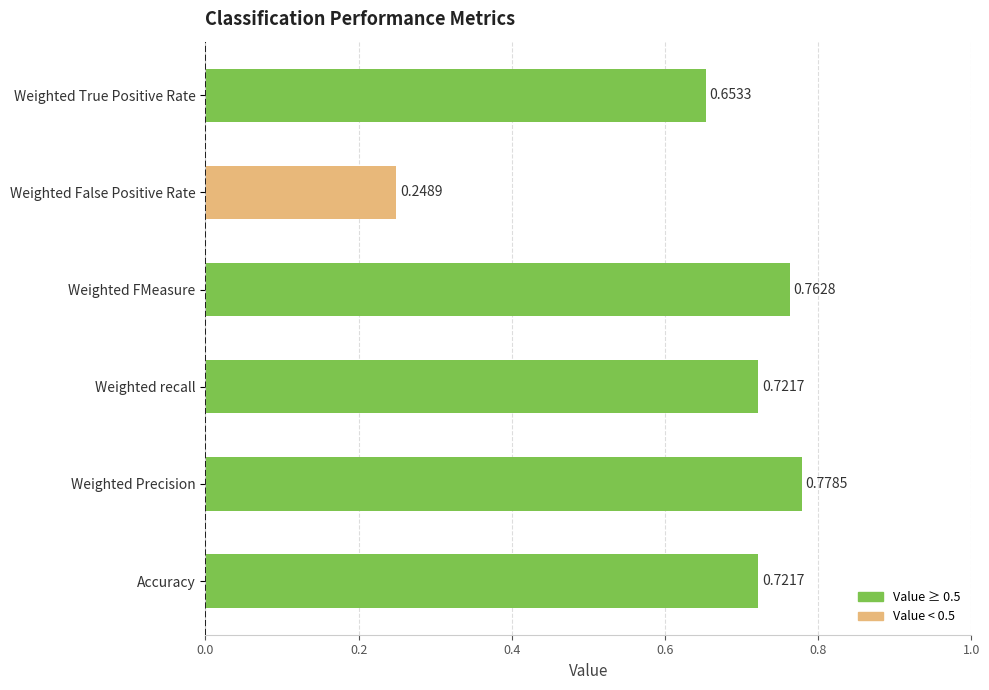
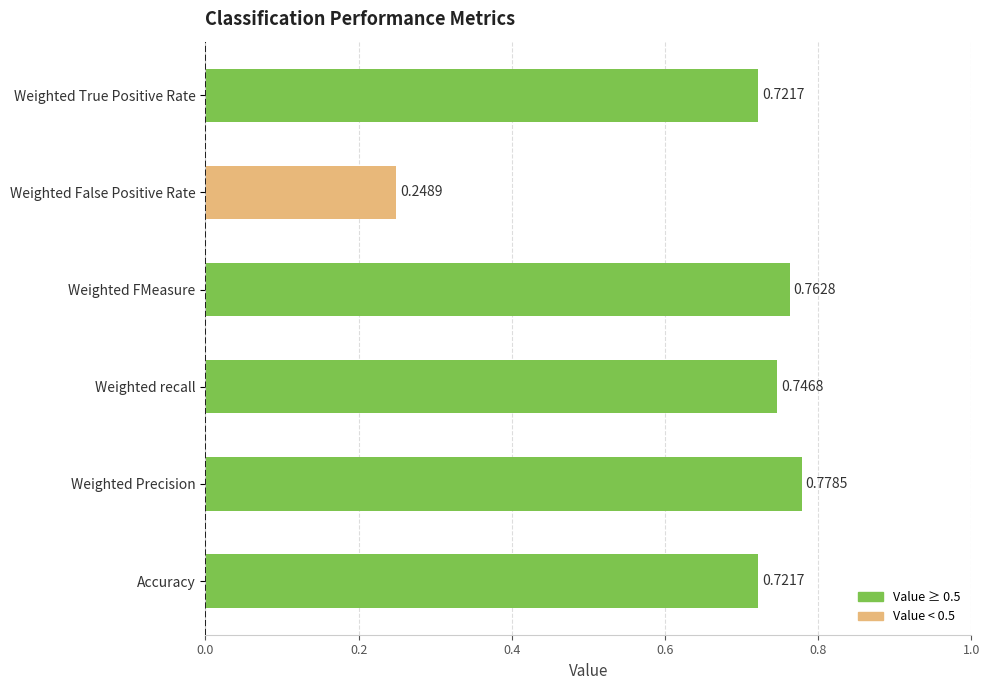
Weighted True Positive Rate: 0.6533 -> 0.7217
Weighted recall: 0.7217 -> 0.7468
